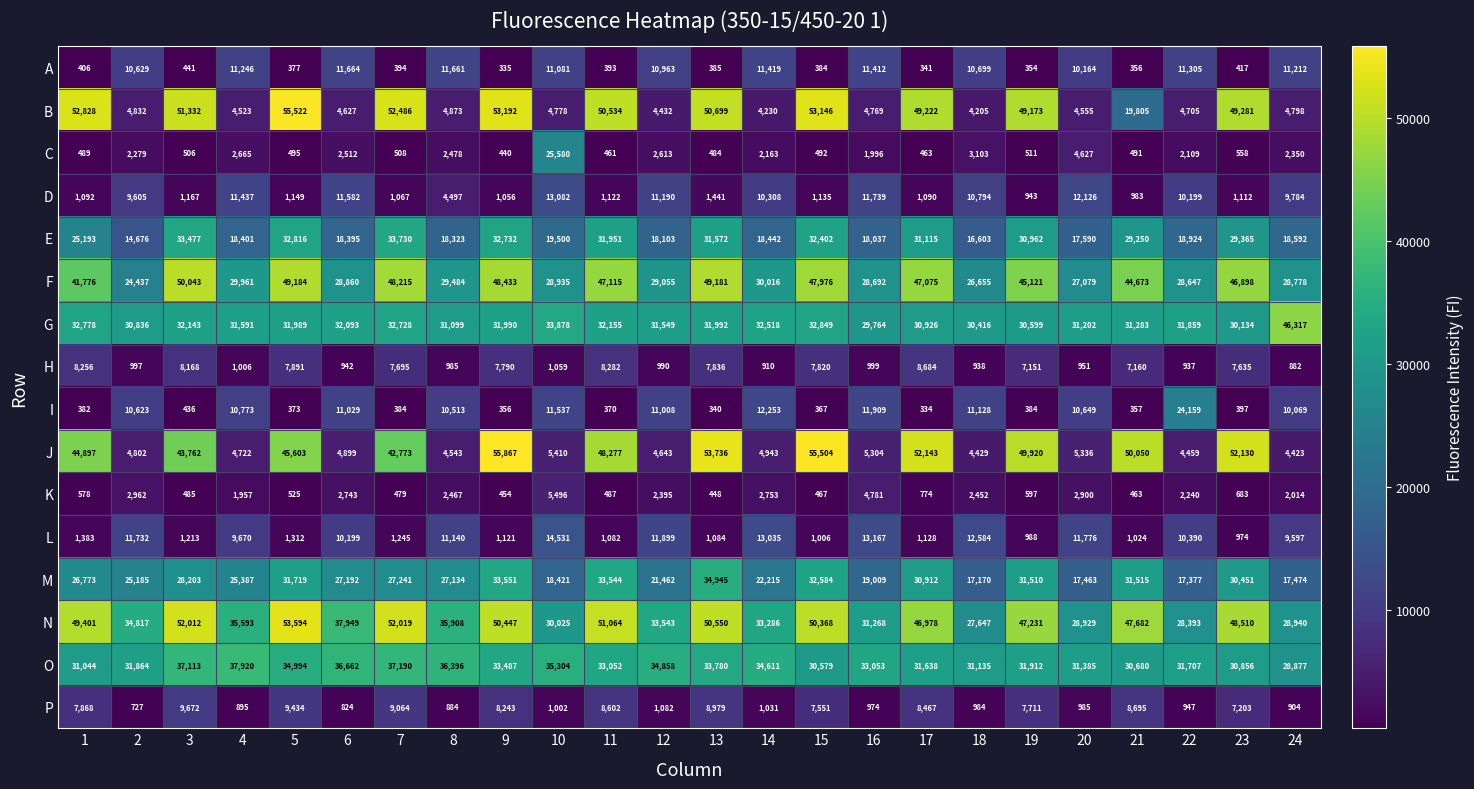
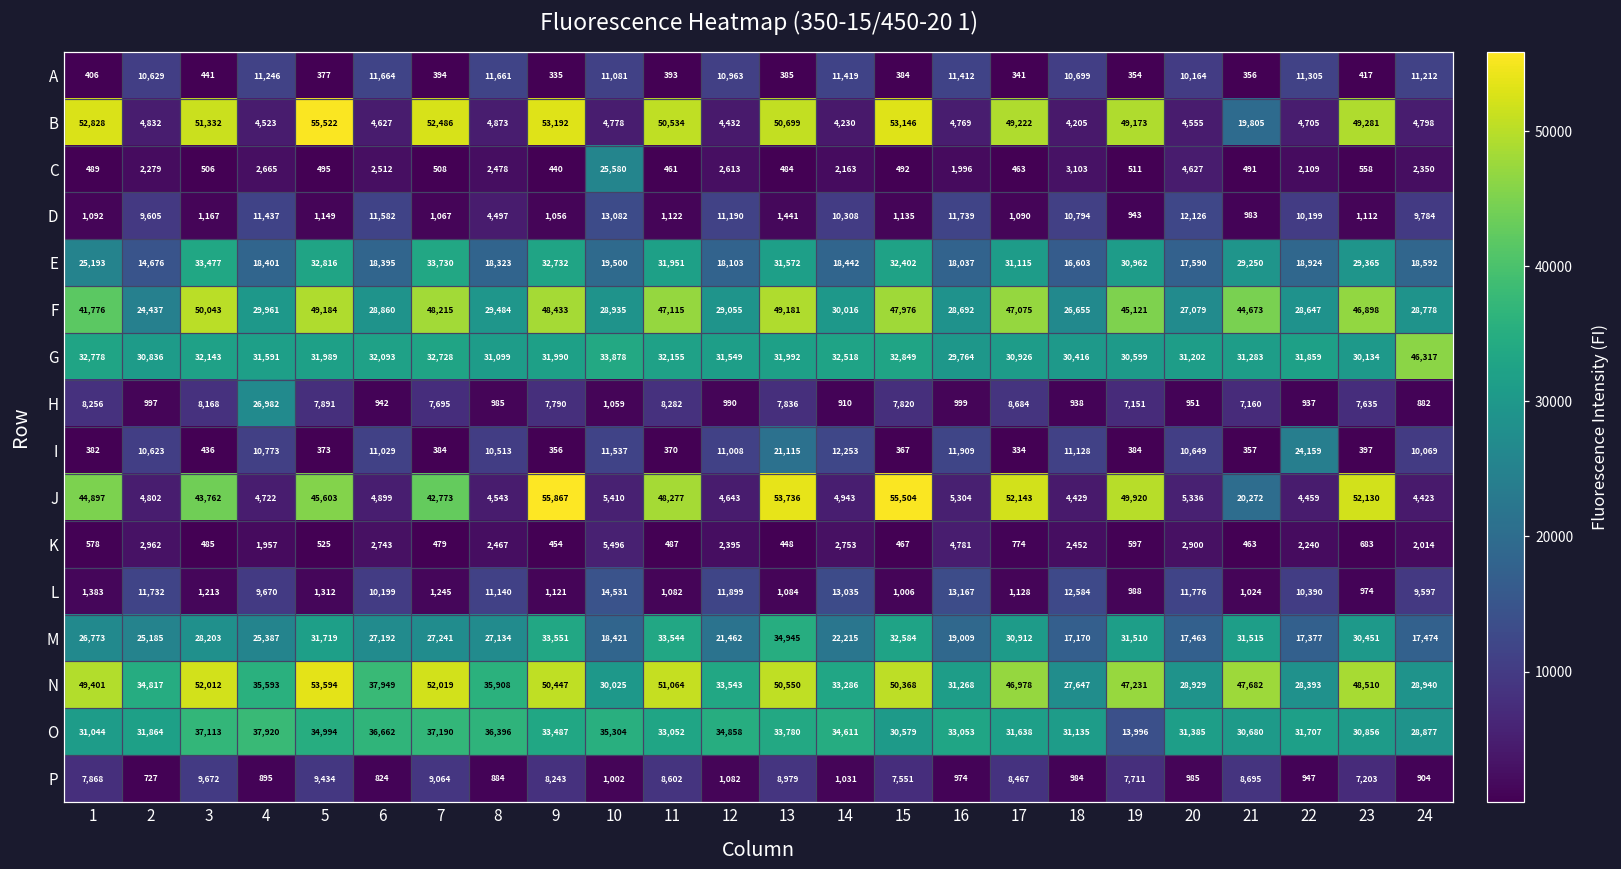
H, 4: 1,006 -> 26,982
I, 13: 340 -> 21,115
J, 21: 50,050 -> 20,272
O, 19: 31,912 -> 13,996
